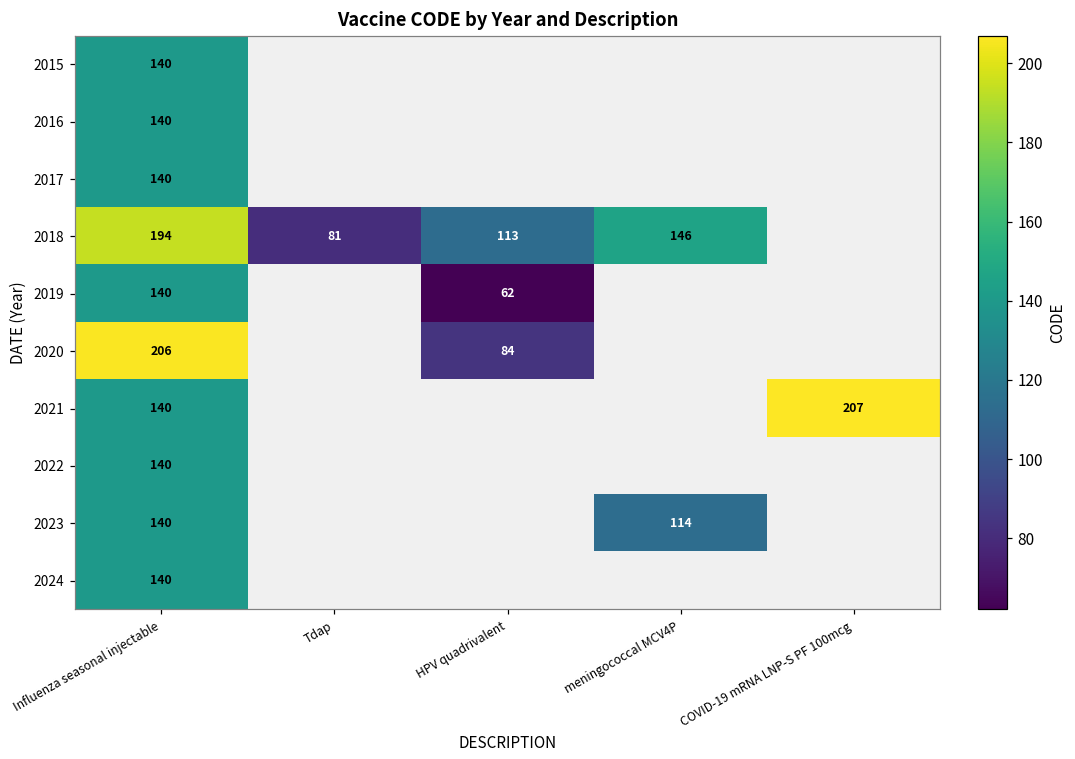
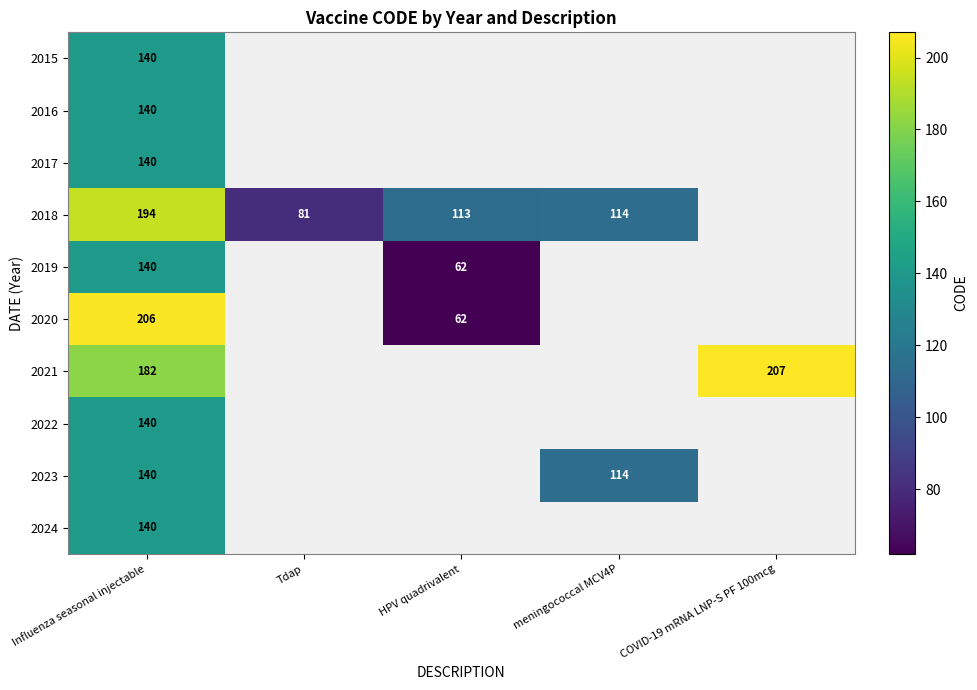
2018, meningococcal MCV4P: 146 -> 114
2020, HPV quadrivalent: 84 -> 62
2021, Influenza seasonal injectable: 140 -> 182
